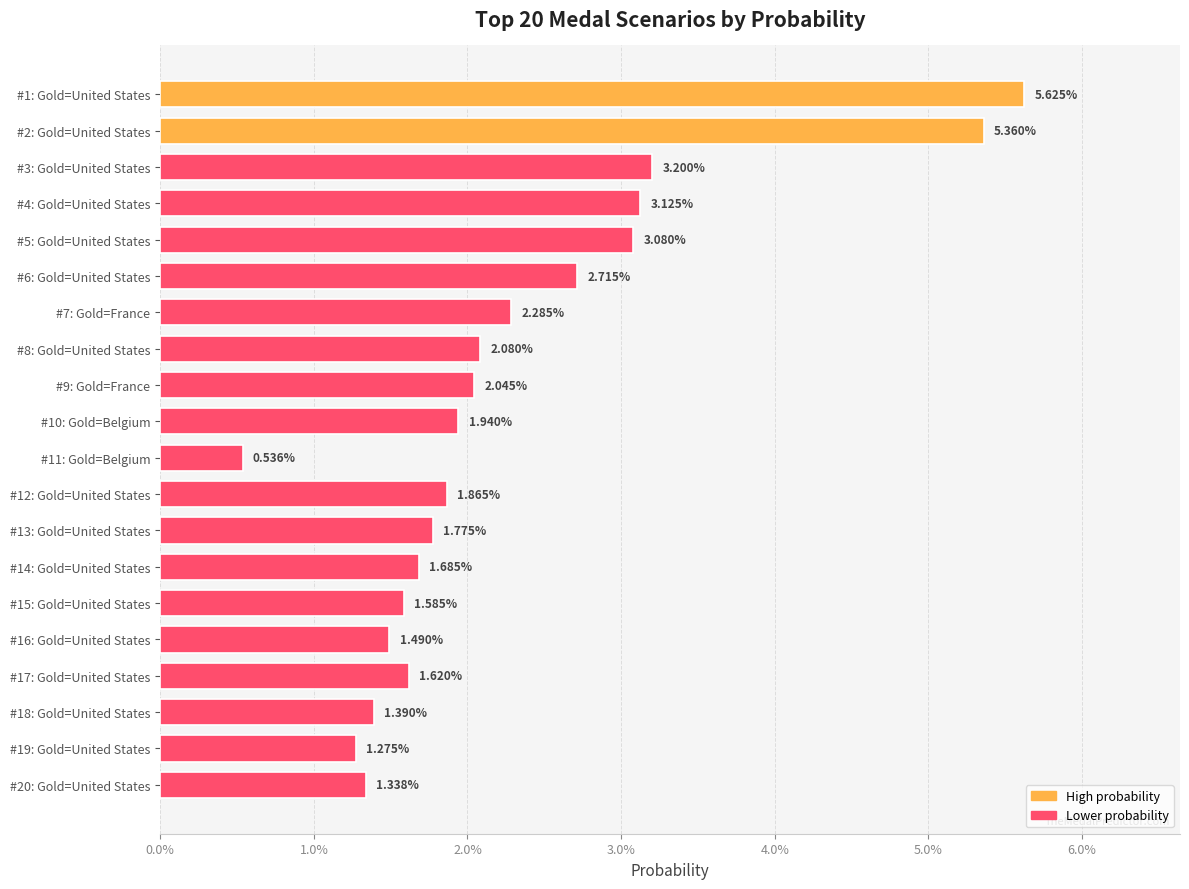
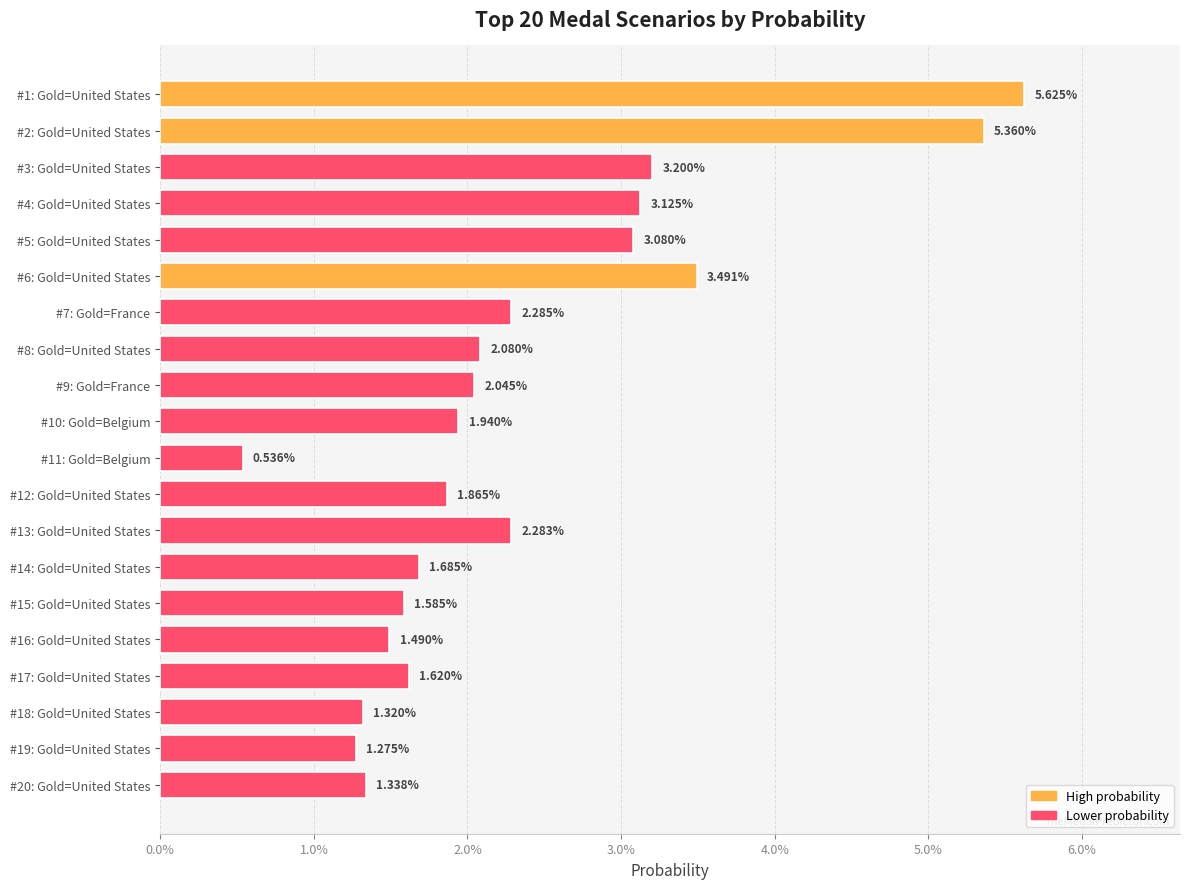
#6: Gold=United States: 2.715% -> 3.491%
#13: Gold=United States: 1.775% -> 2.283%
#18: Gold=United States: 1.390% -> 1.320%
